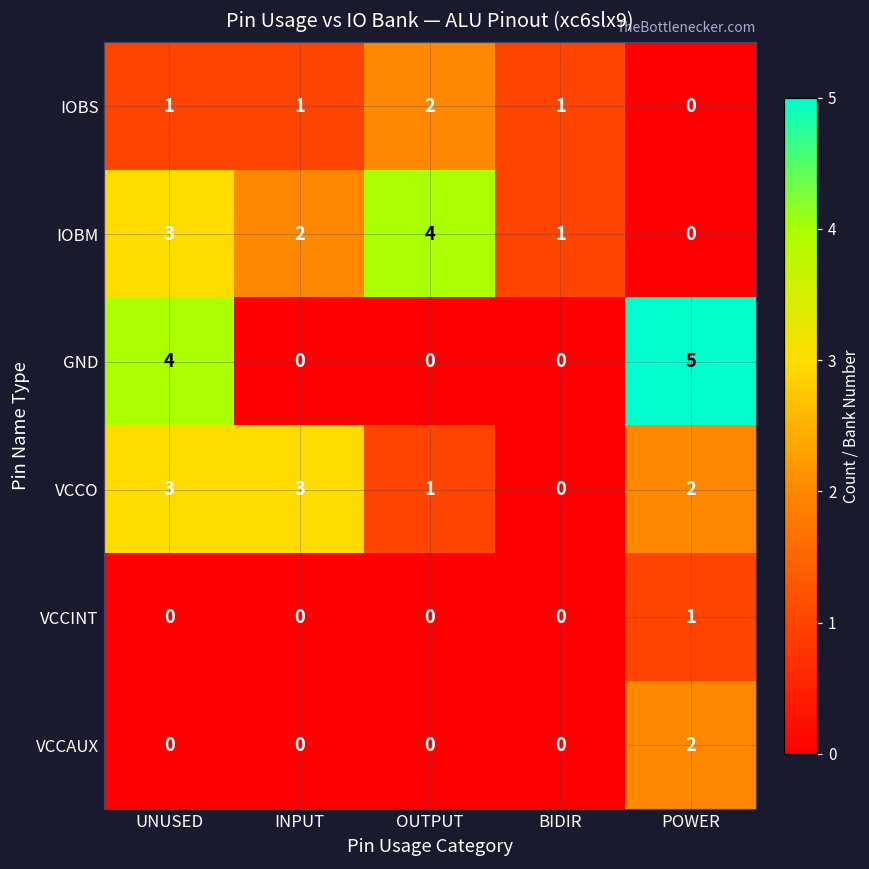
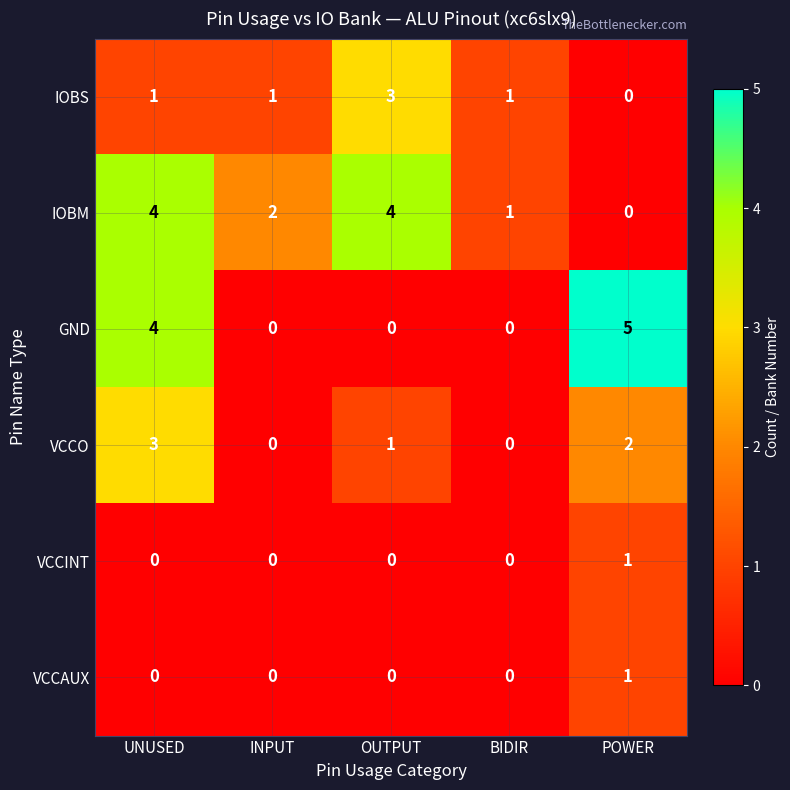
IOBS, OUTPUT: 2 -> 3
IOBM, UNUSED: 3 -> 4
VCCO, INPUT: 3 -> 0
VCCAUX, POWER: 2 -> 1
